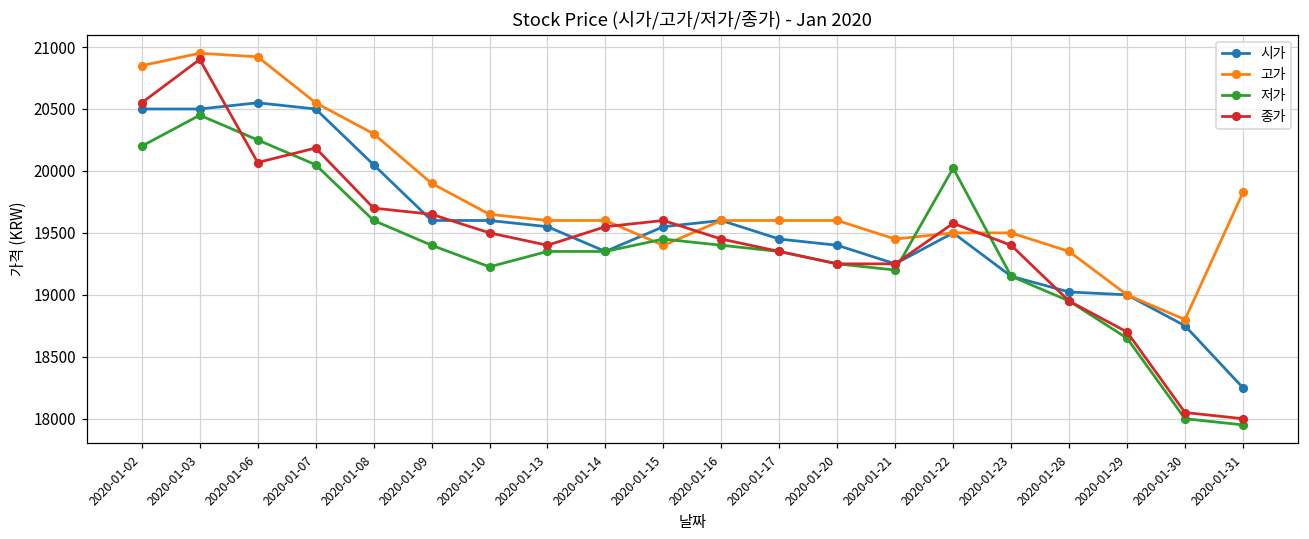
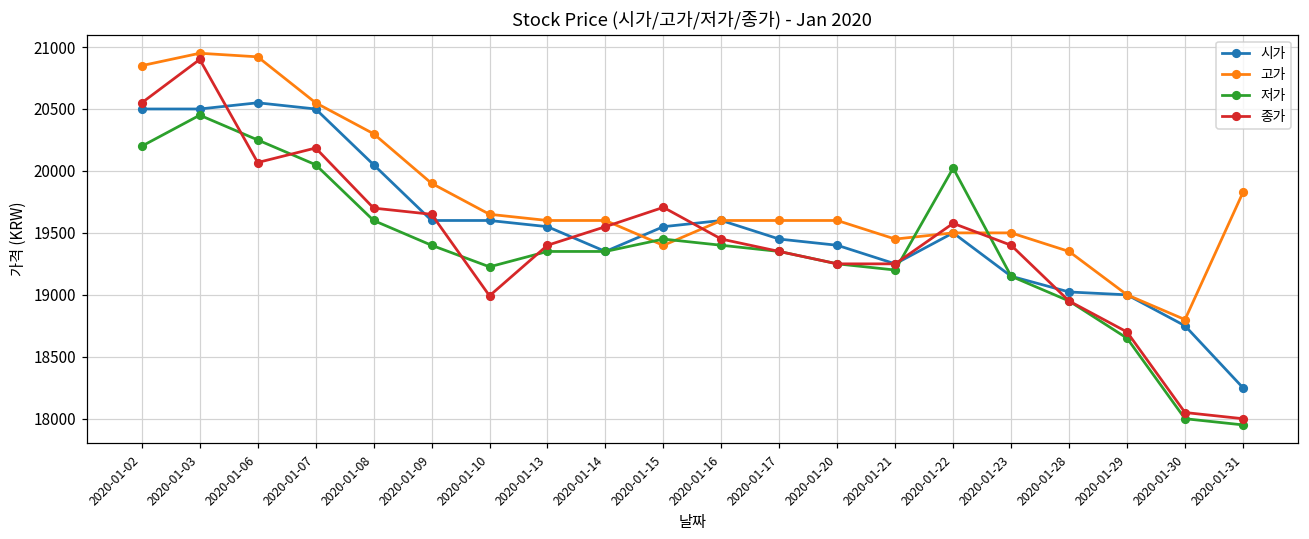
종가, 2020-01-10: 19500 -> 18990
종가, 2020-01-15: 19600 -> 19710
